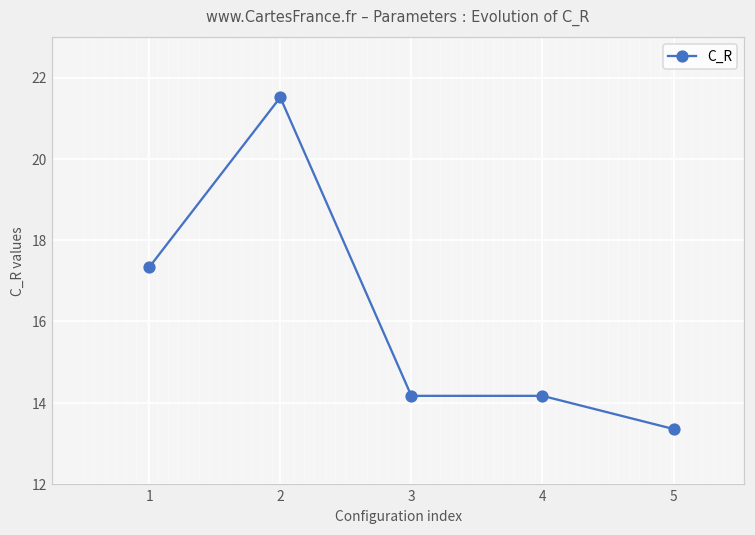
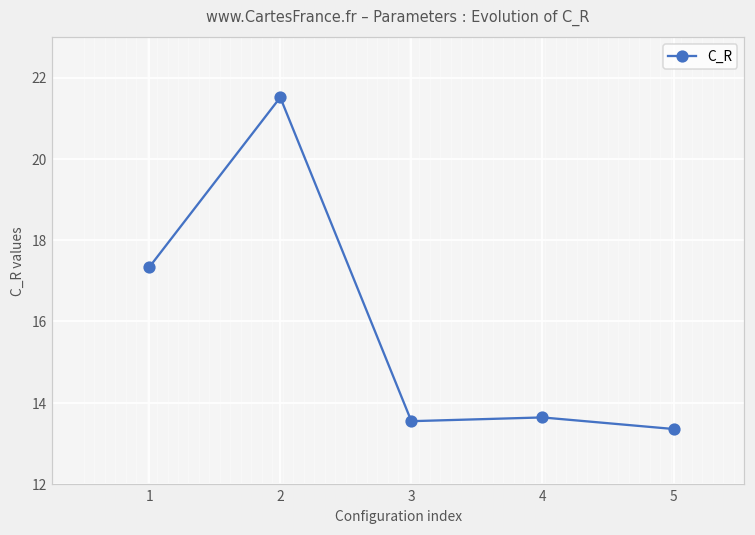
3: 14.2 -> 13.5
4: 14.2 -> 13.6
